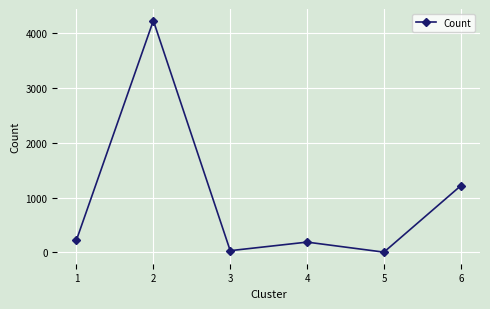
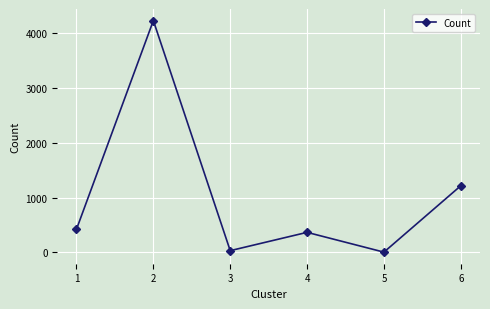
1: 200 -> 400
4: 200 -> 400
